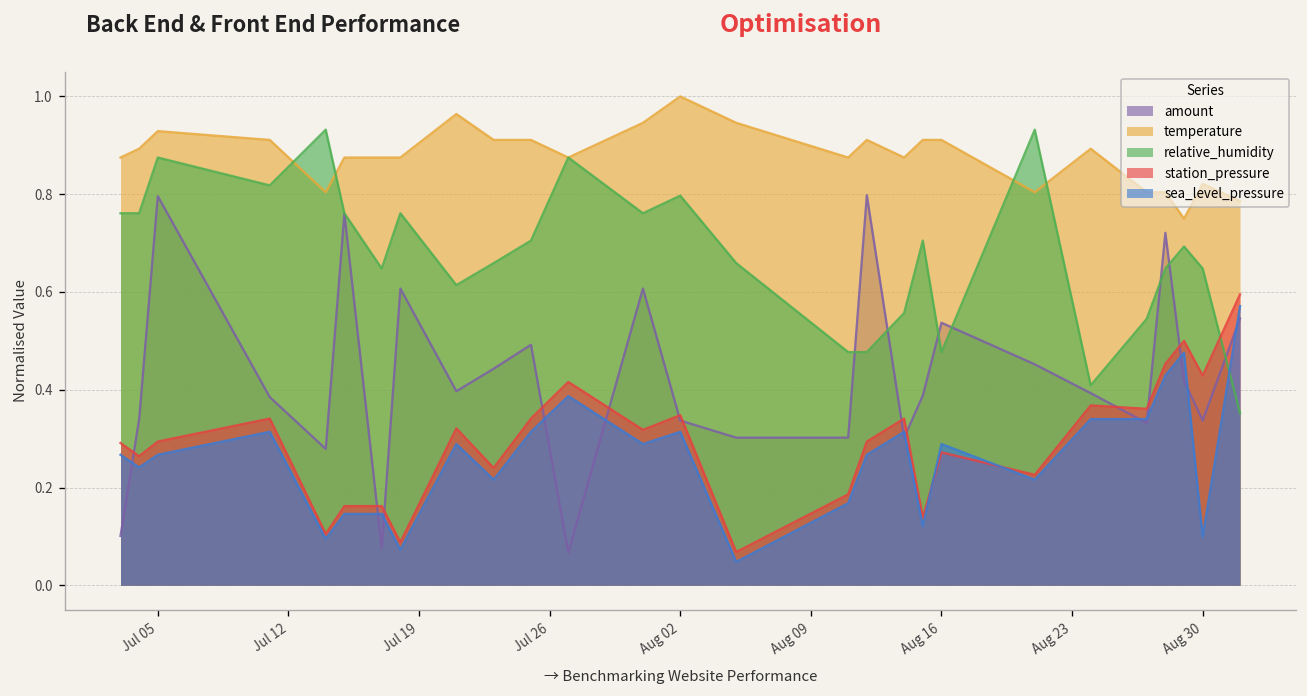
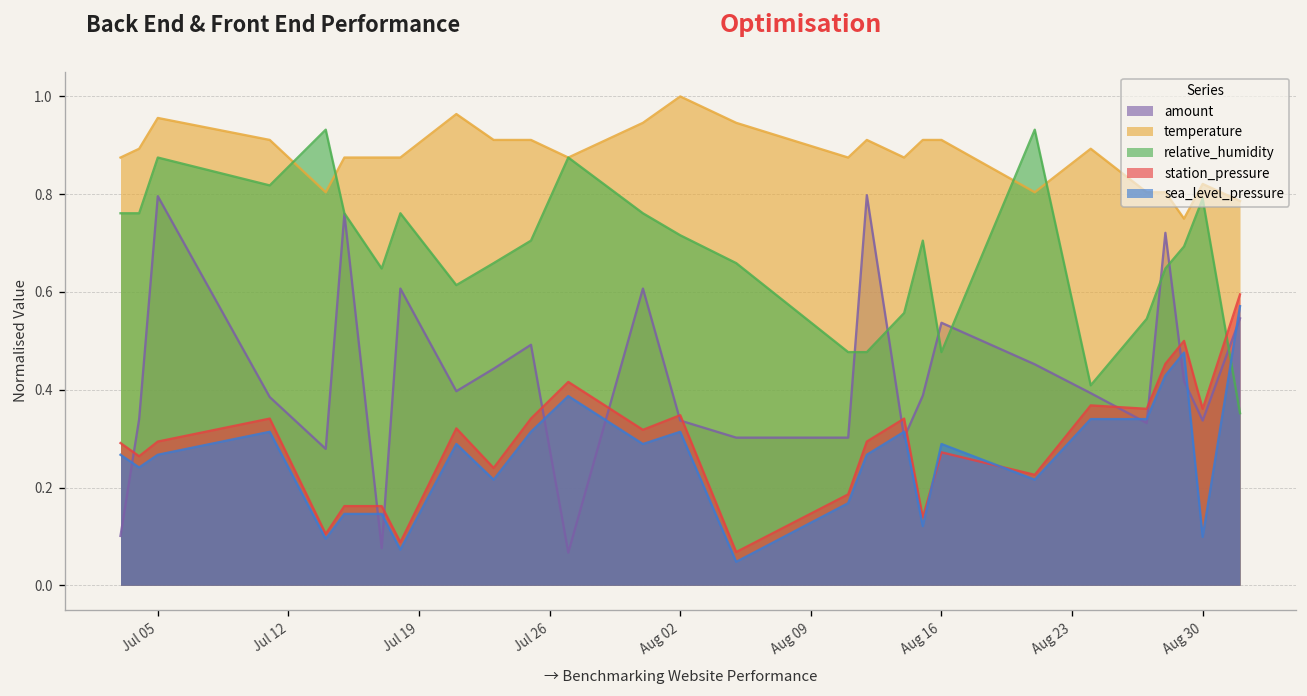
temperature, Jul 05: 0.93 -> 0.96
relative_humidity, Aug 02: 0.80 -> 0.72
relative_humidity, Aug 30: 0.65 -> 0.79
station_pressure, Aug 30: 0.43 -> 0.36
